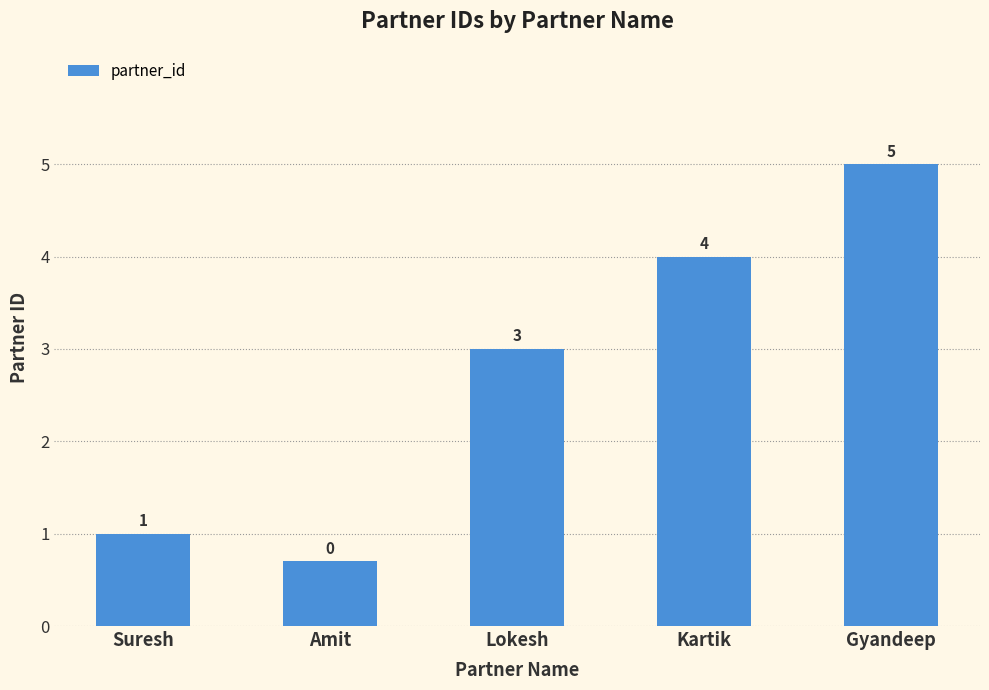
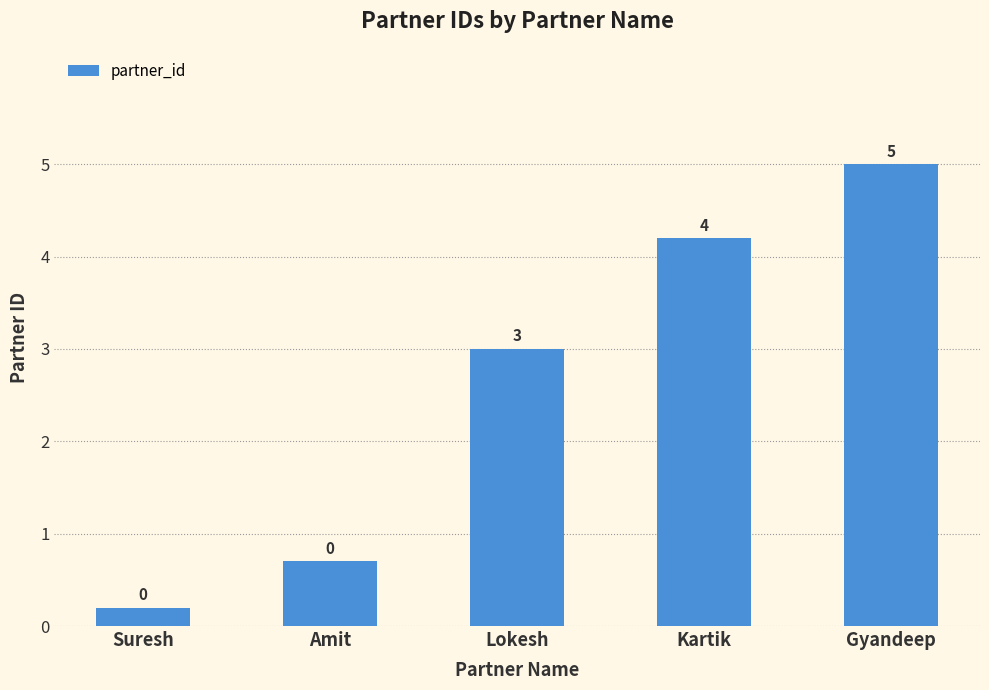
Suresh: 1 -> 0
Kartik: 4.0 -> 4.2
